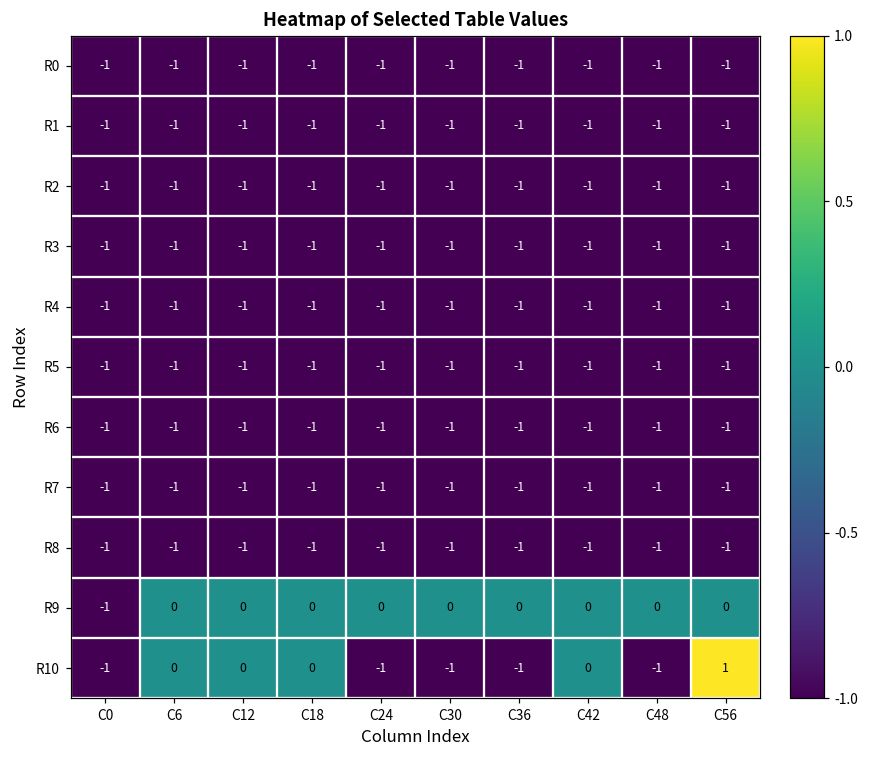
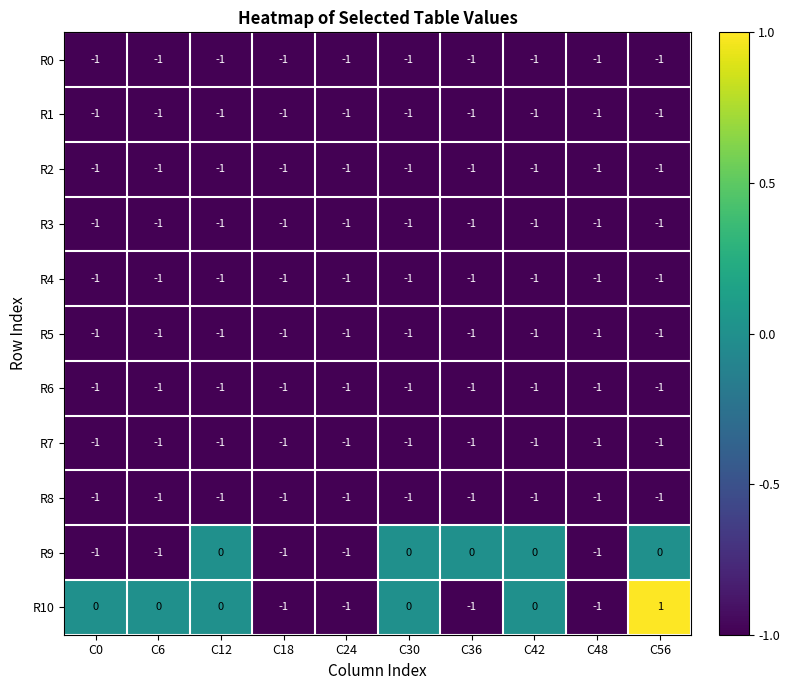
R9, C6: 0 -> -1
R9, C18: 0 -> -1
R9, C24: 0 -> -1
R9, C48: 0 -> -1
R10, C0: -1 -> 0
R10, C18: 0 -> -1
R10, C30: -1 -> 0
